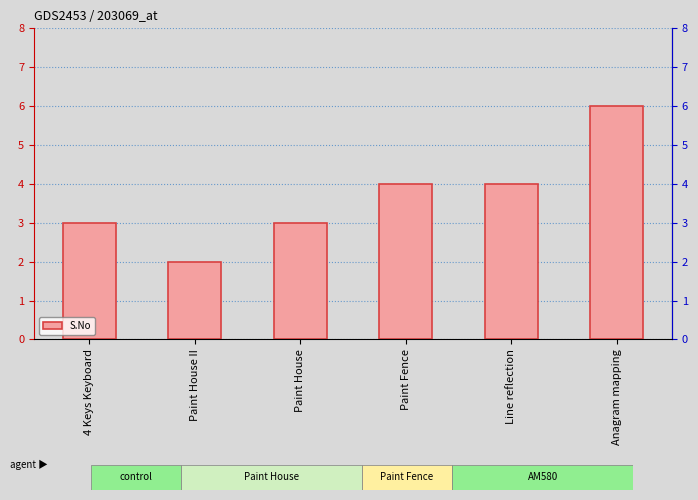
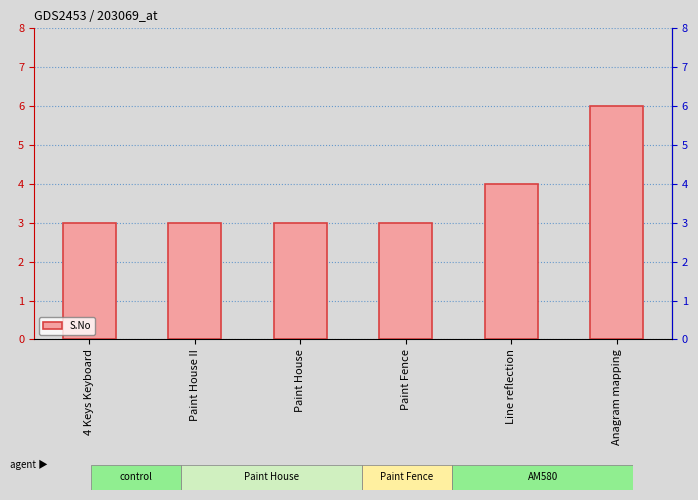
Paint House II: 2 -> 3
Paint Fence: 4 -> 3
